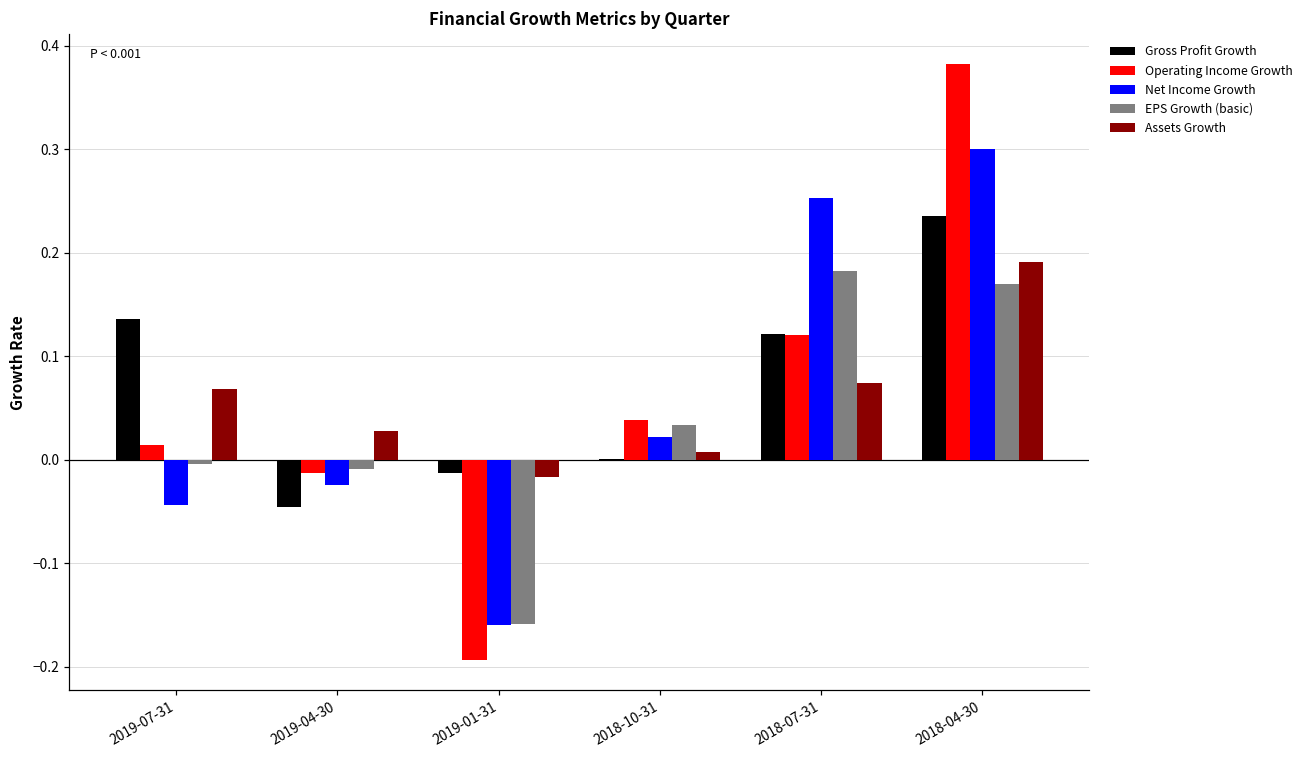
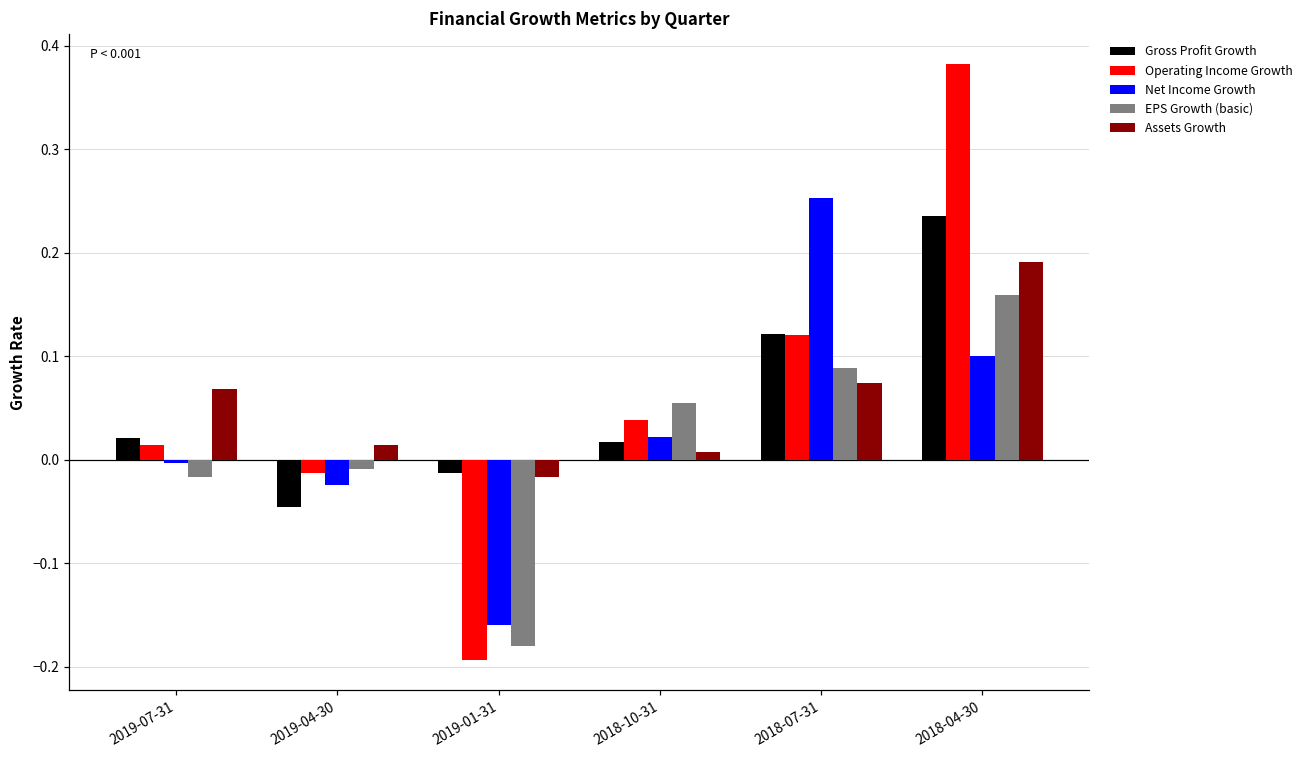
Gross Profit Growth, 2019-07-31: 0.14 -> 0.02
Net Income Growth, 2019-07-31: -0.04 -> 0.00
EPS Growth (basic), 2019-07-31: 0.00 -> -0.02
Assets Growth, 2019-04-30: 0.03 -> 0.01
EPS Growth (basic), 2019-01-31: -0.16 -> -0.18
Gross Profit Growth, 2018-10-31: 0.00 -> 0.02
EPS Growth (basic), 2018-10-31: 0.03 -> 0.05
EPS Growth (basic), 2018-07-31: 0.18 -> 0.09
Net Income Growth, 2018-04-30: 0.3 -> 0.1
EPS Growth (basic), 2018-04-30: 0.17 -> 0.16
